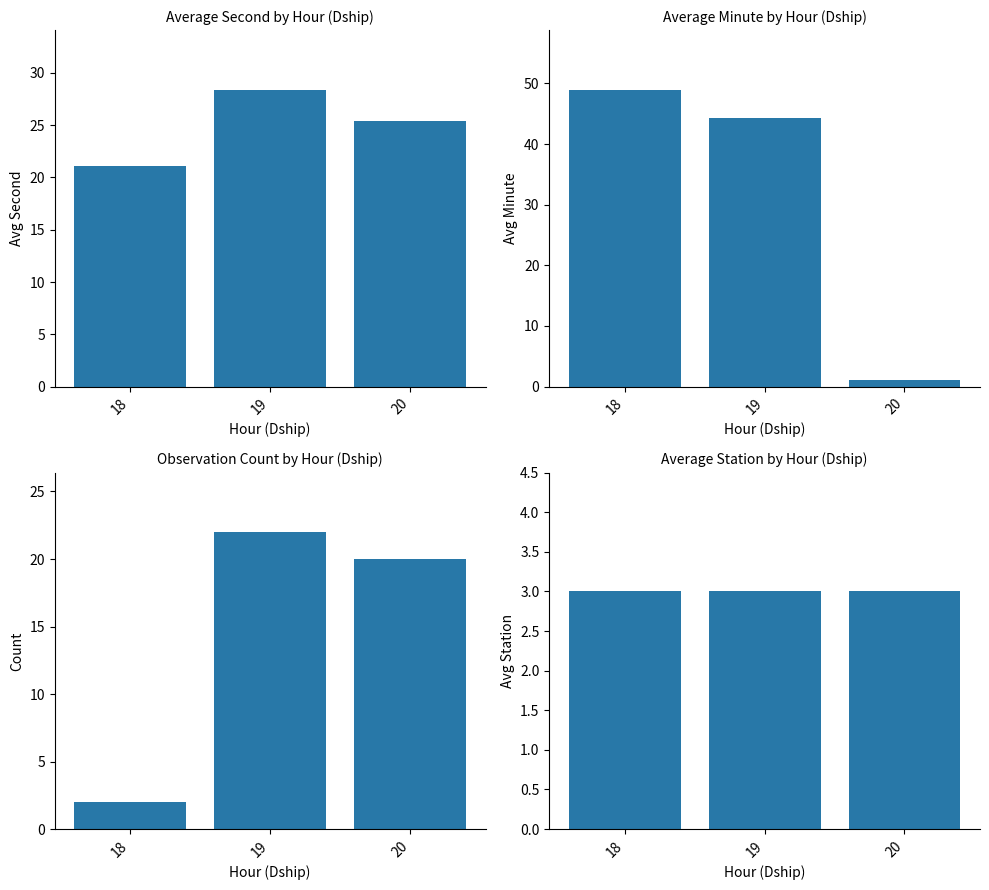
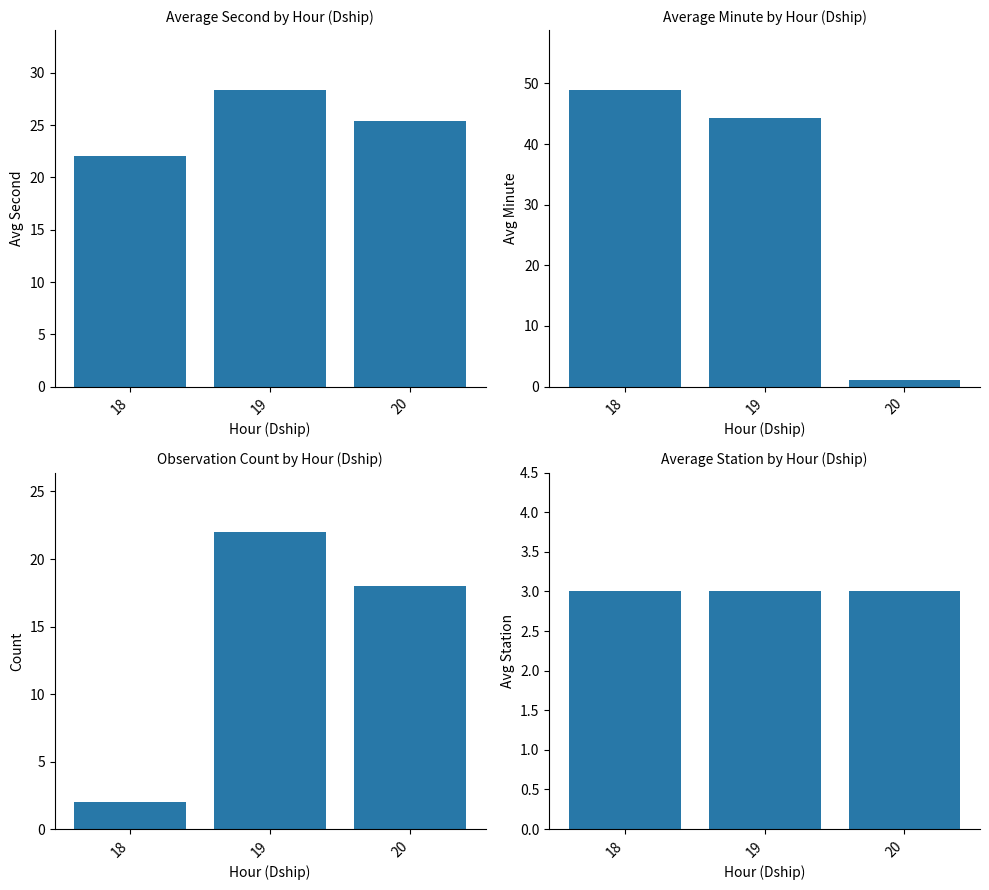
Average Second by Hour (Dship), 18: 21.1 -> 22.1
Observation Count by Hour (Dship), 20: 20 -> 18
